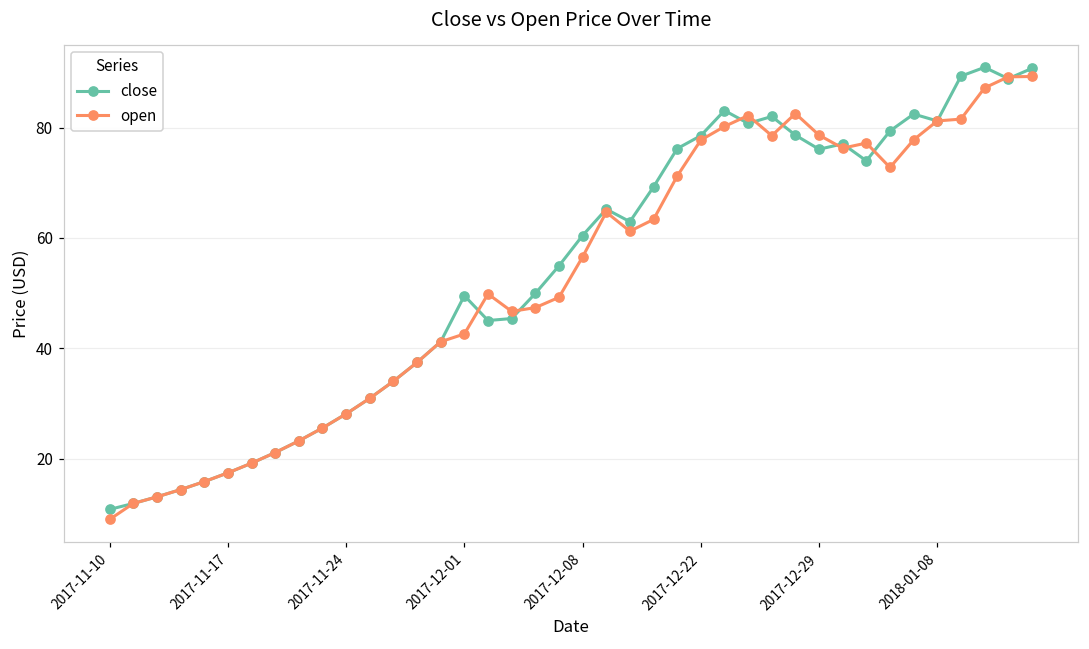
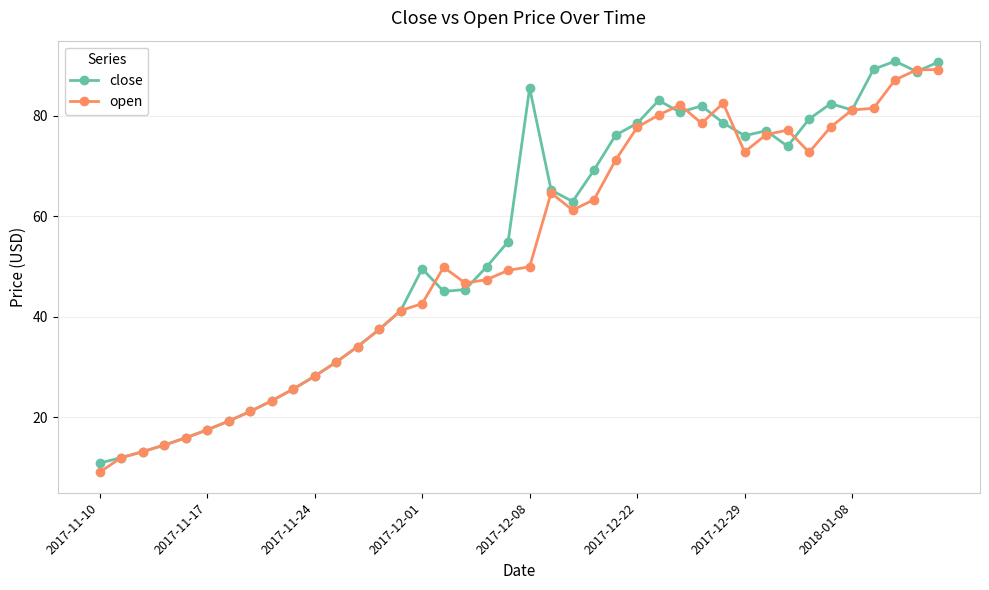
close, 2017-12-08: 60 -> 86
open, 2017-12-08: 57 -> 50
open, 2017-12-29: 79 -> 73
